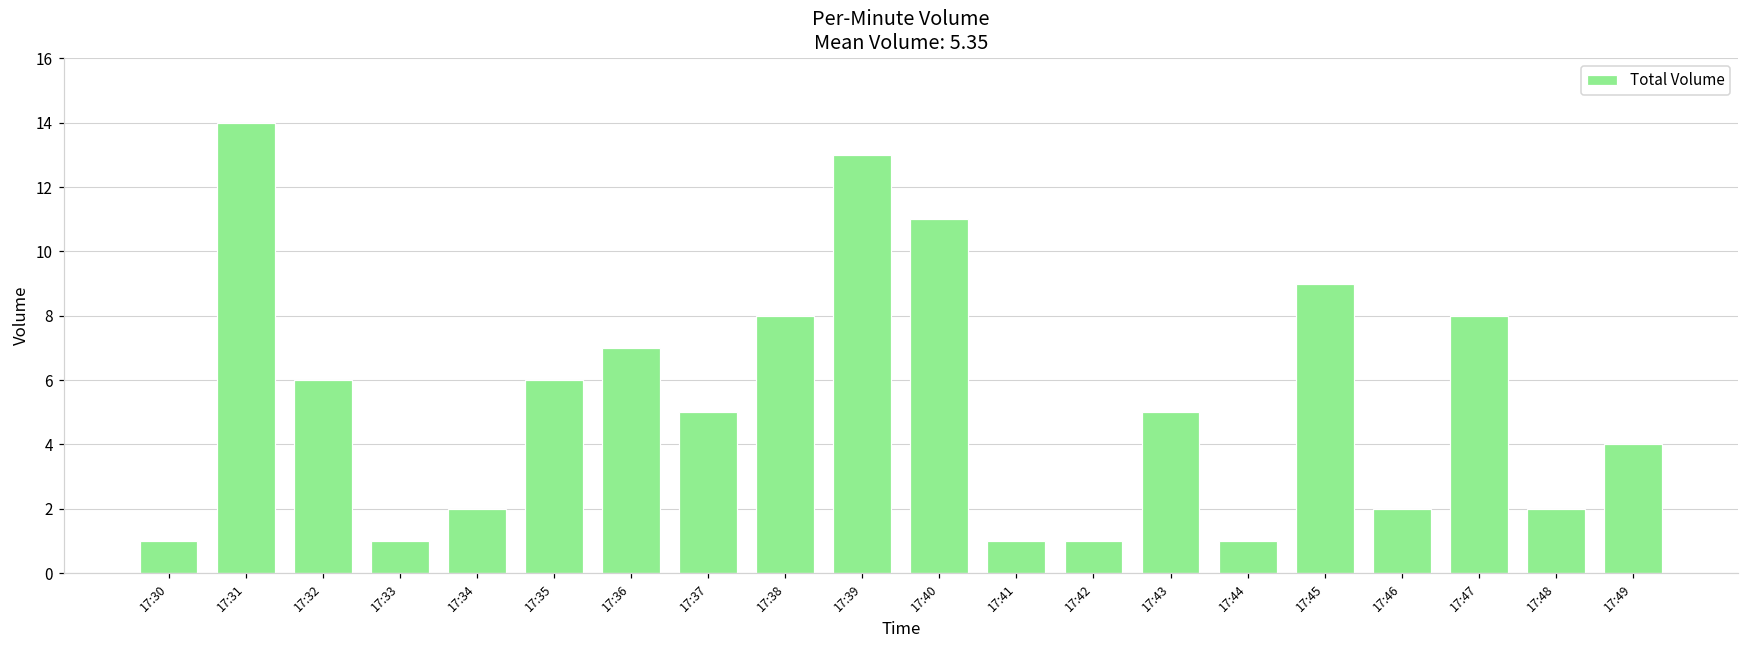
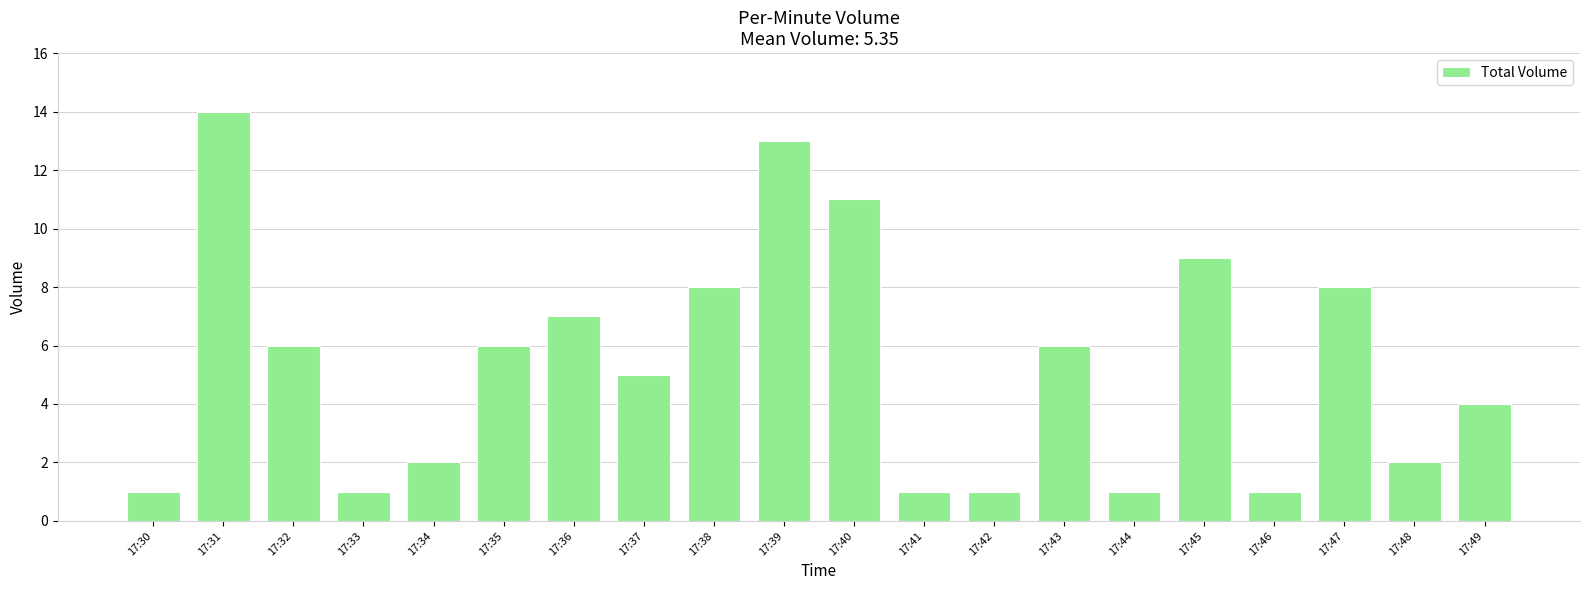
17:43: 5 -> 6
17:46: 2 -> 1
